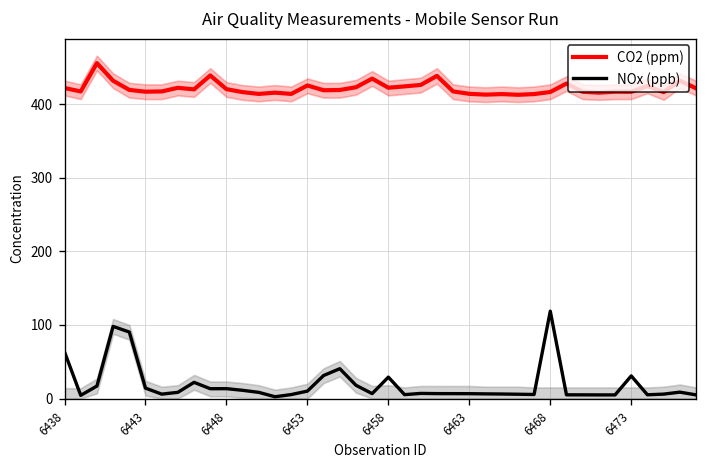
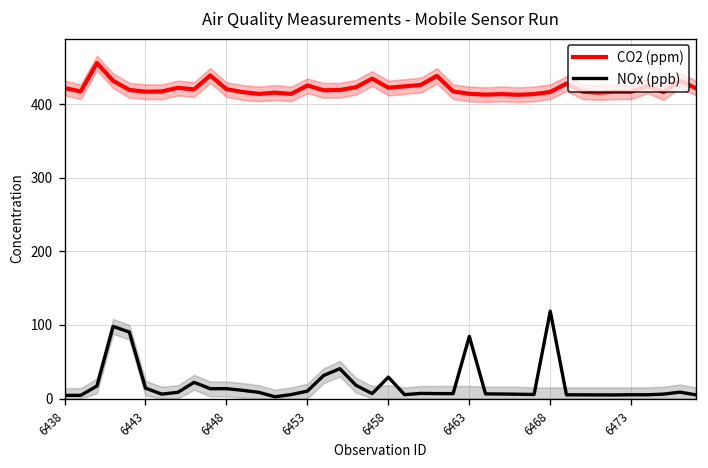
NOx (ppb), 6438: 60 -> 0
NOx (ppb), 6463: 10 -> 80
NOx (ppb), 6473: 30 -> 10
